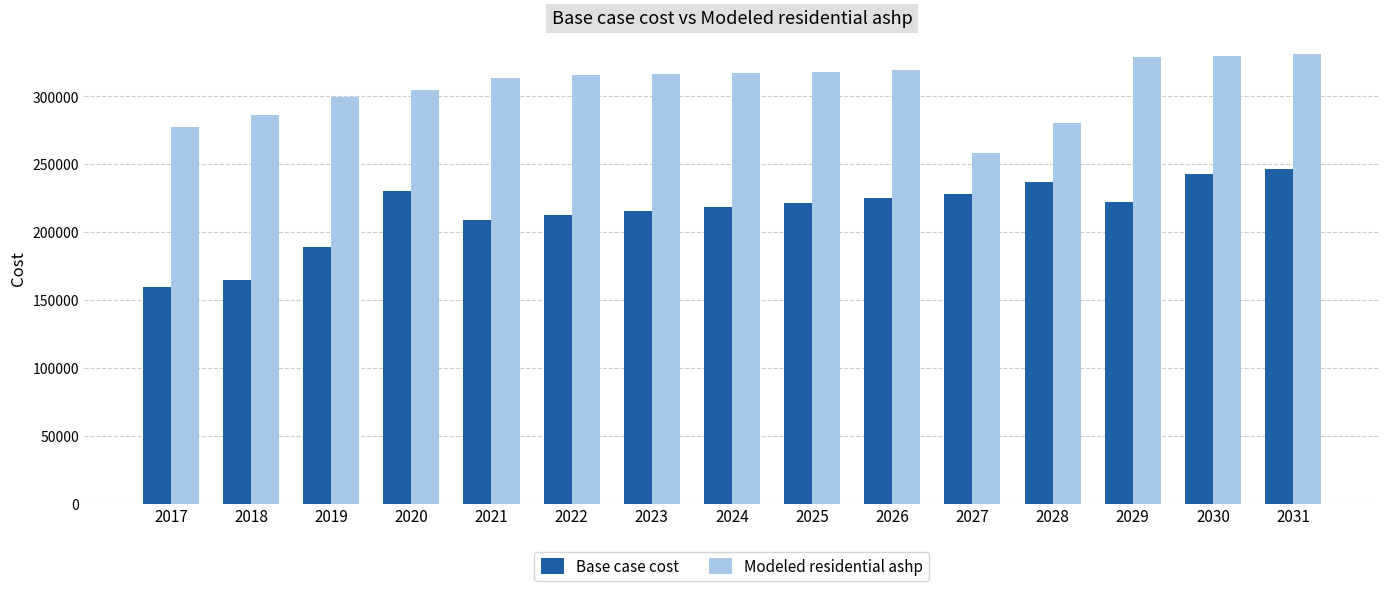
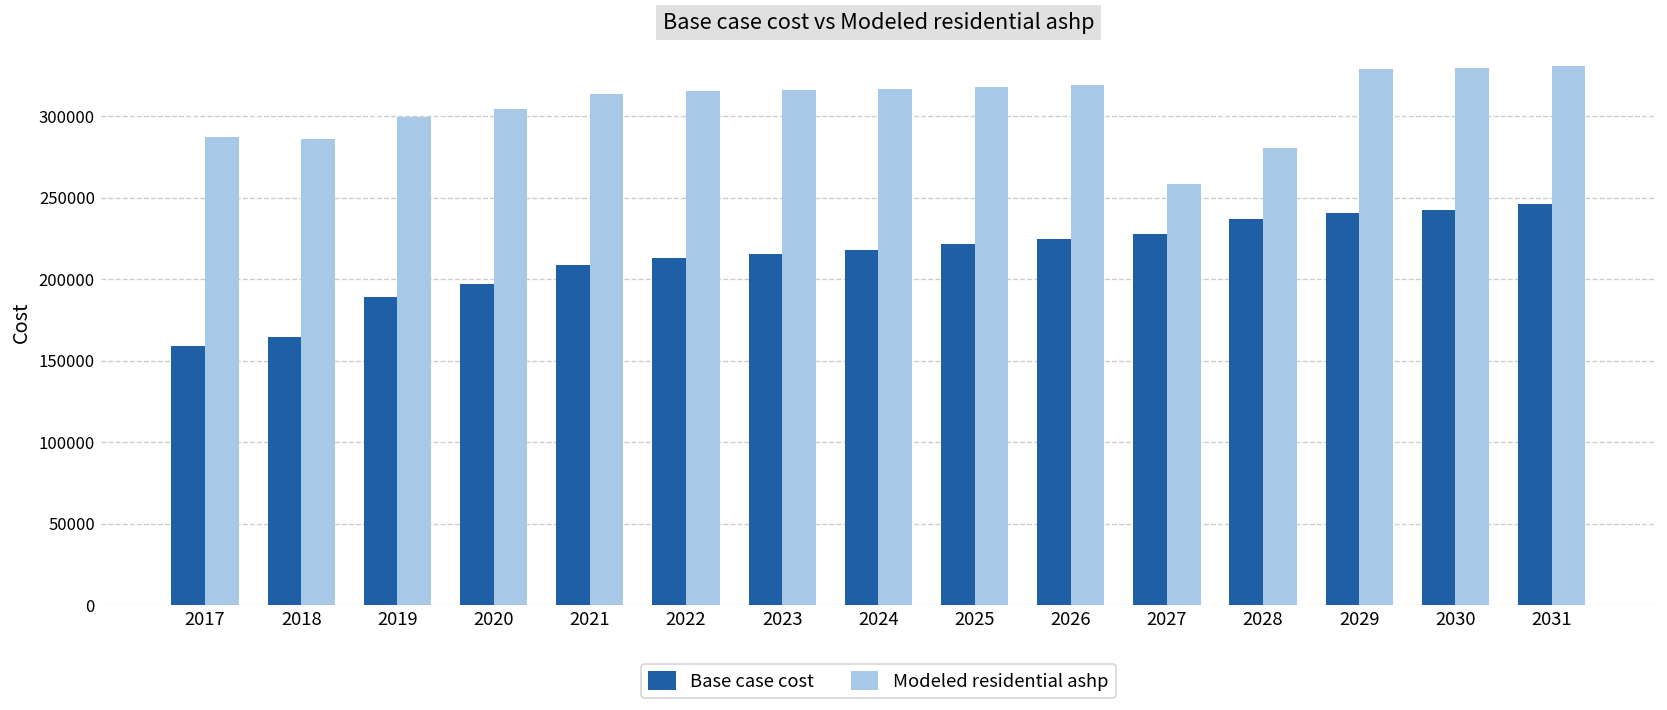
Modeled residential ashp, 2017: 277000 -> 287000
Base case cost, 2020: 231000 -> 197000
Base case cost, 2029: 222000 -> 240000
